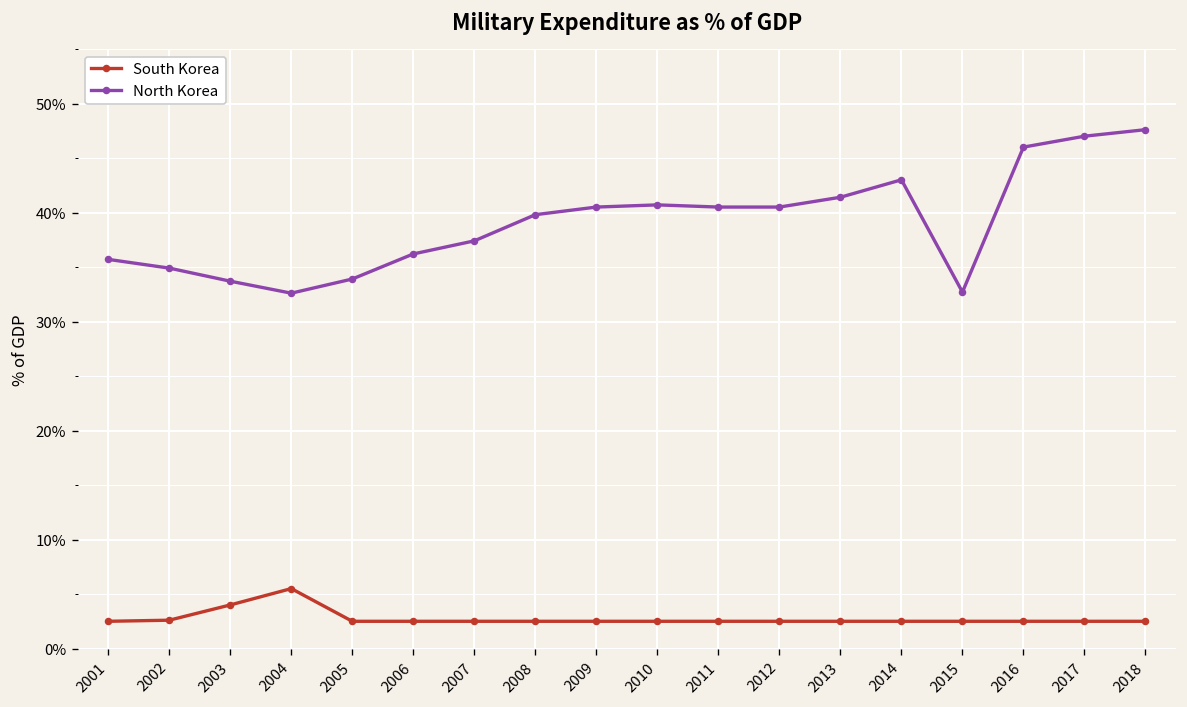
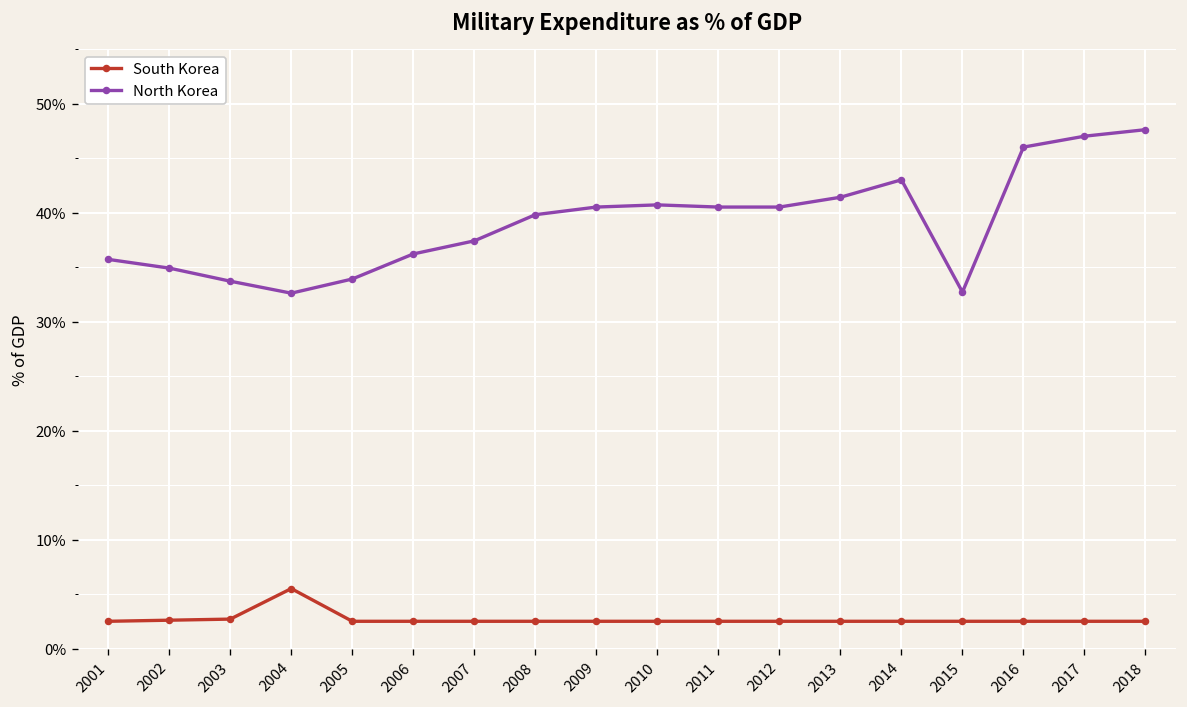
South Korea, 2003: 4% -> 3%
